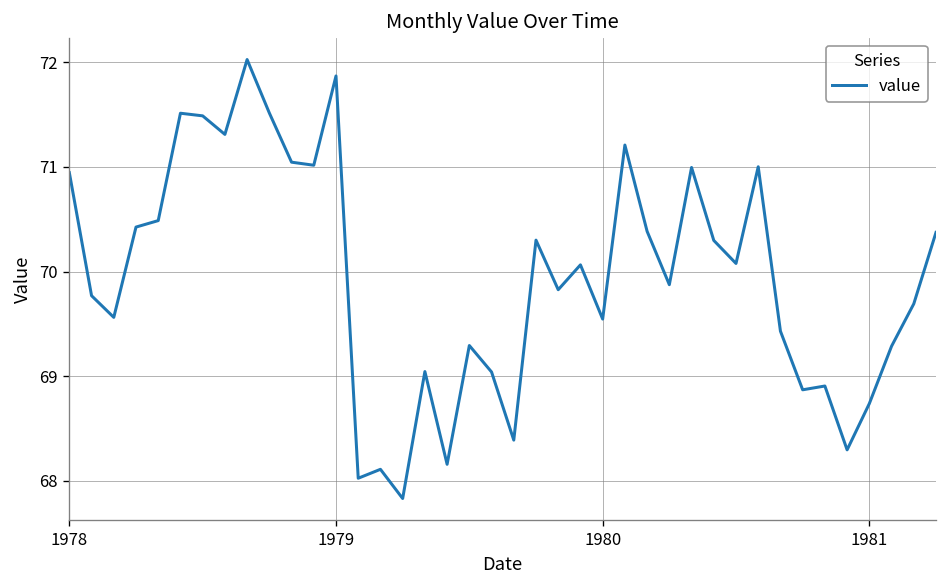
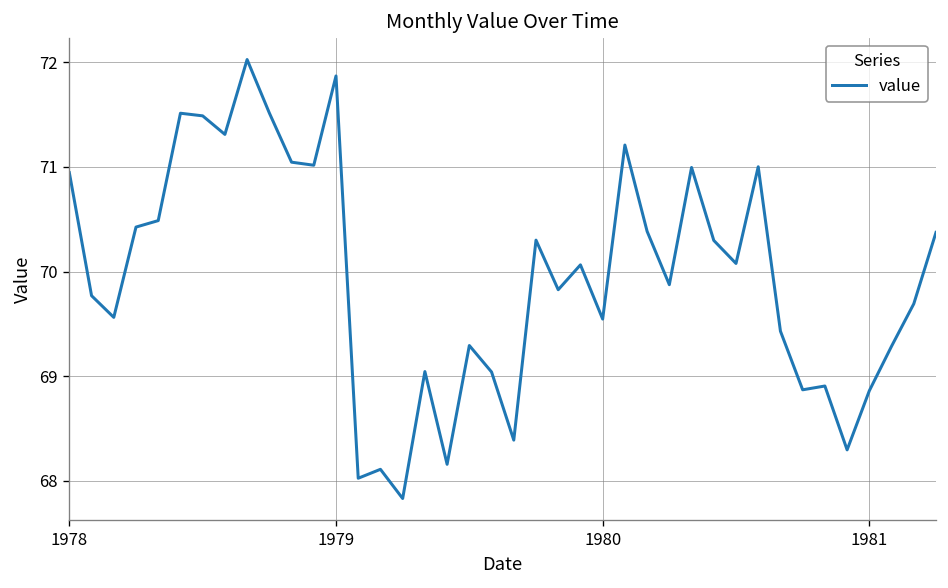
1981: 68.7 -> 68.9
